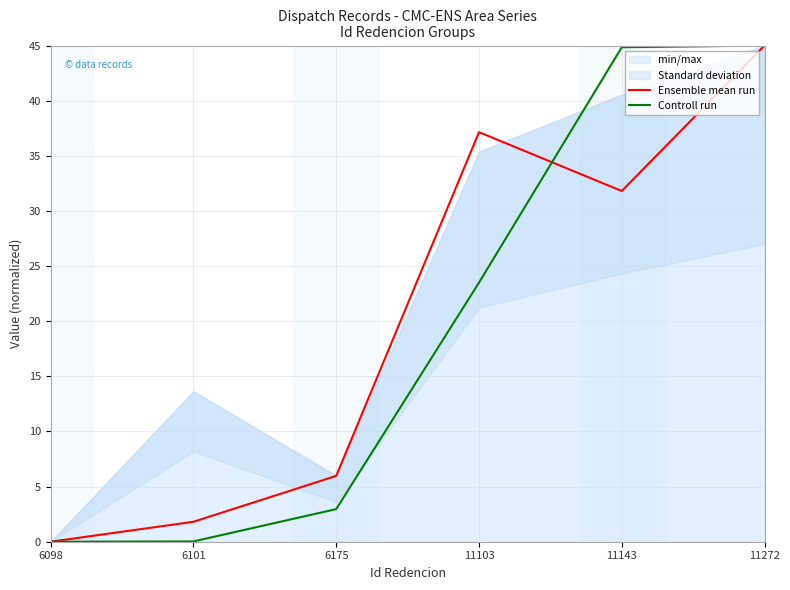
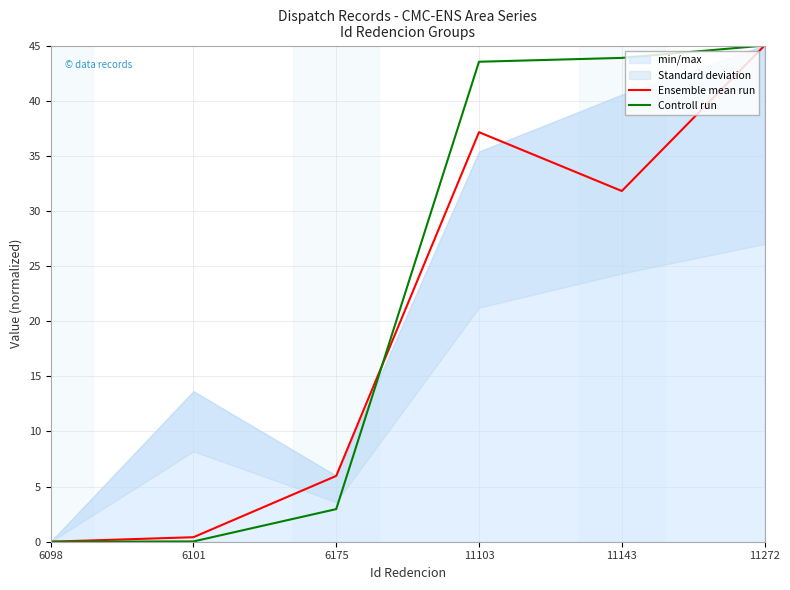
Ensemble mean run, 6101: 1.8 -> 0.4
Controll run, 11103: 23.5 -> 43.5
Controll run, 11143: 44.8 -> 43.9
